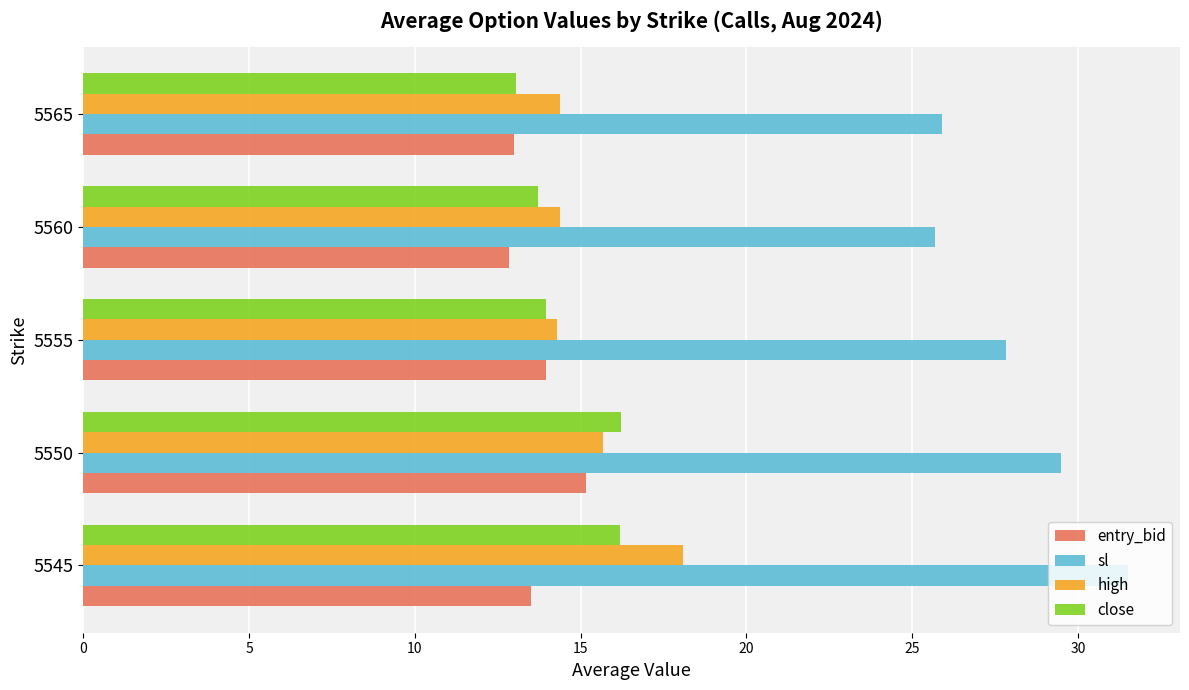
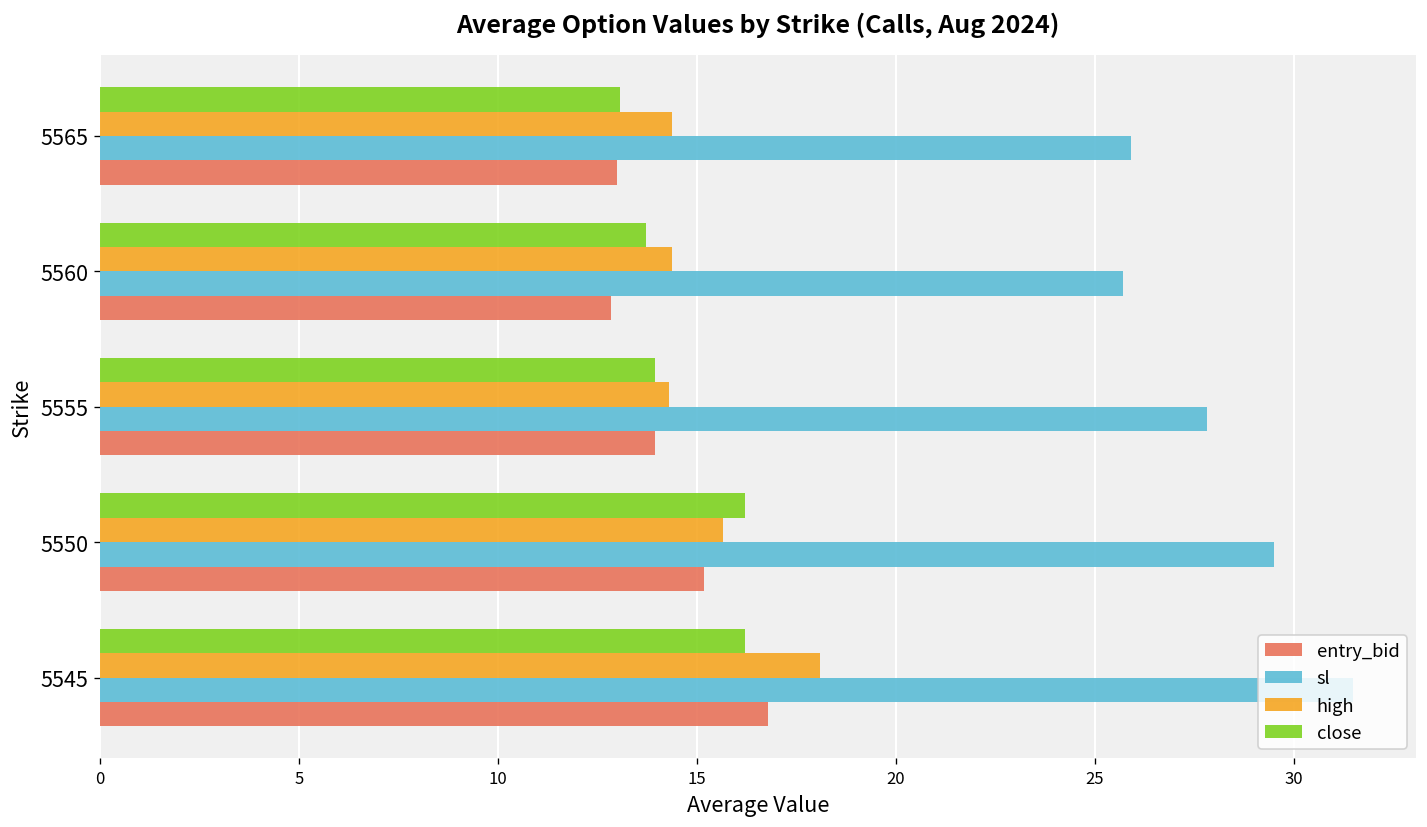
entry_bid, 5545: 13.5 -> 16.8
